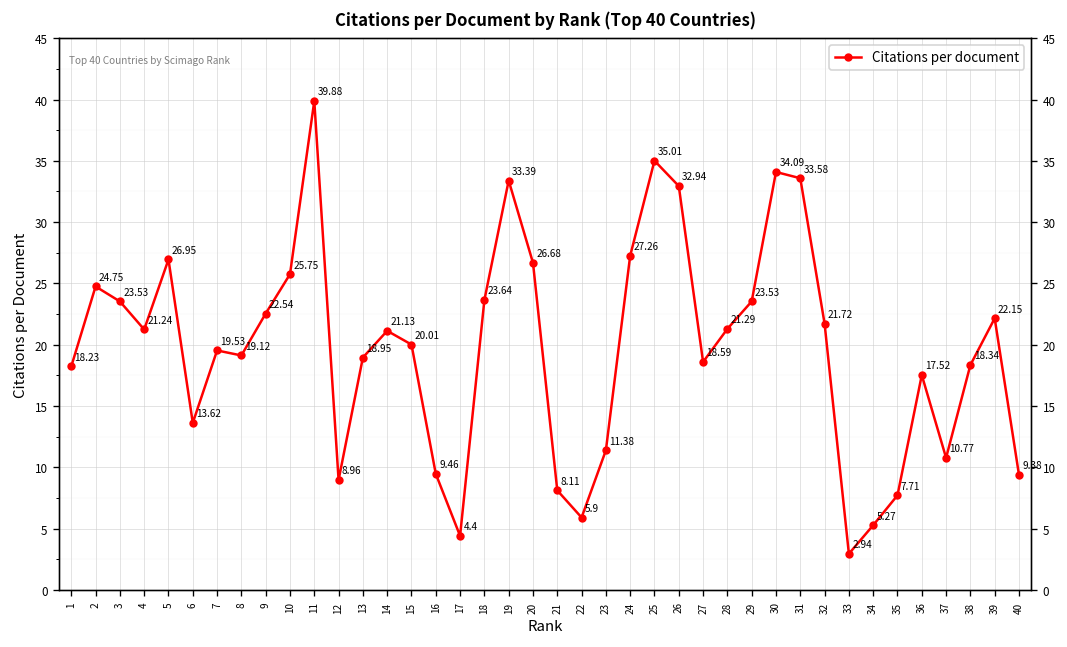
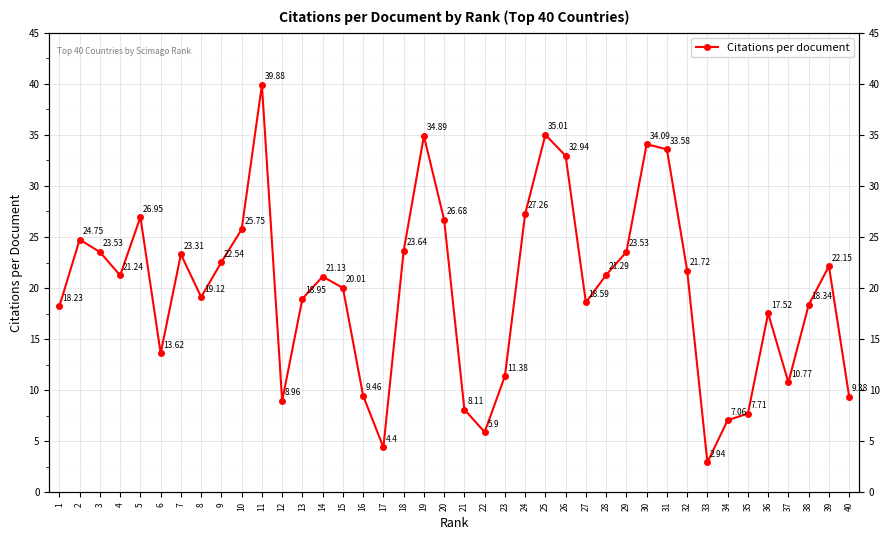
7: 19.53 -> 23.31
19: 33.39 -> 34.89
34: 5.27 -> 7.06
